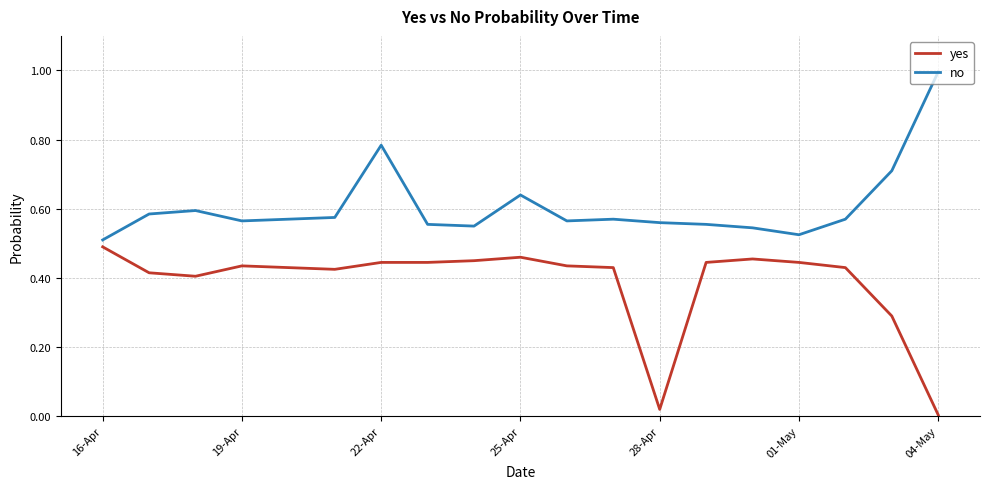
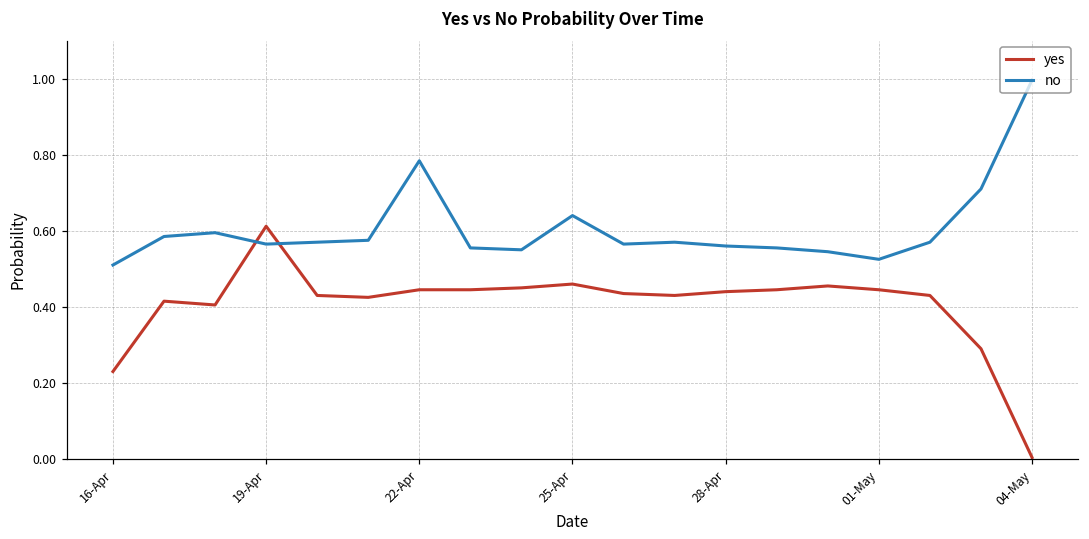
yes, 16-Apr: 0.49 -> 0.23
yes, 19-Apr: 0.44 -> 0.61
yes, 28-Apr: 0.02 -> 0.44
